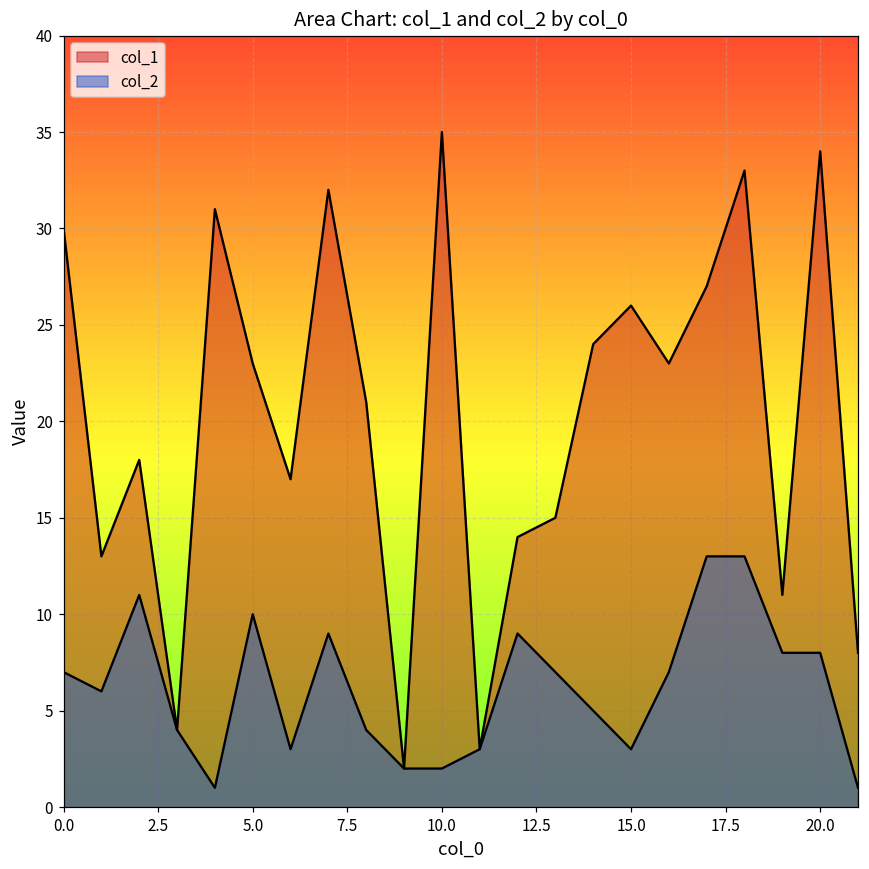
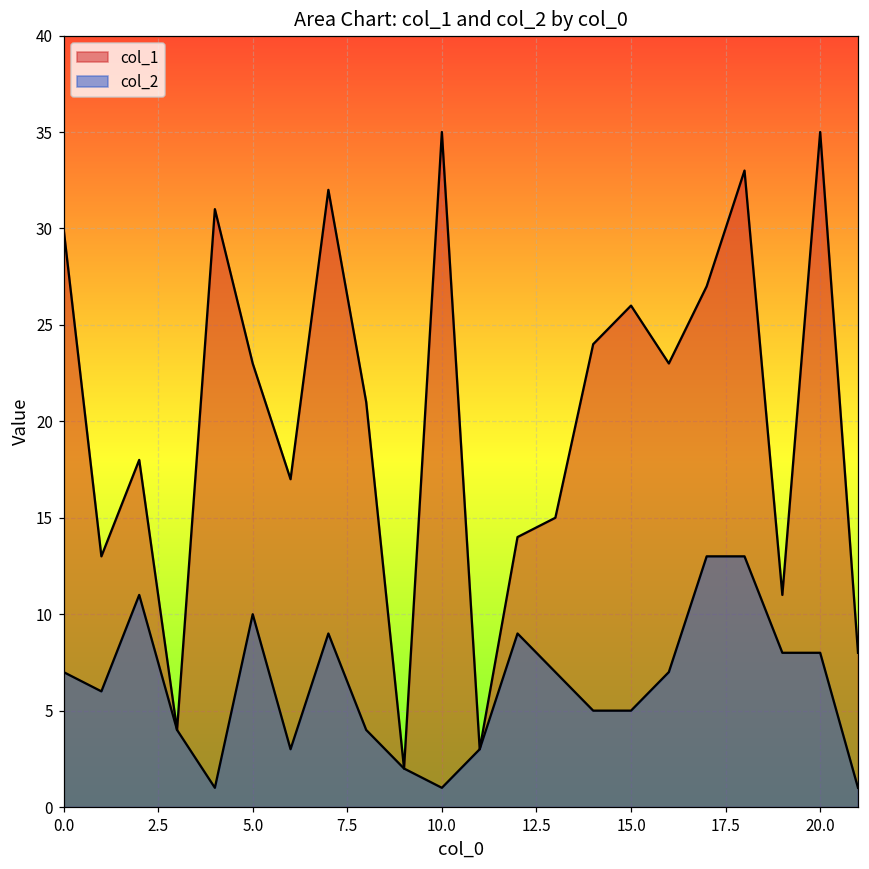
col_2, 10.0: 2 -> 1
col_2, 15.0: 3 -> 5
col_1, 20.0: 34 -> 35
